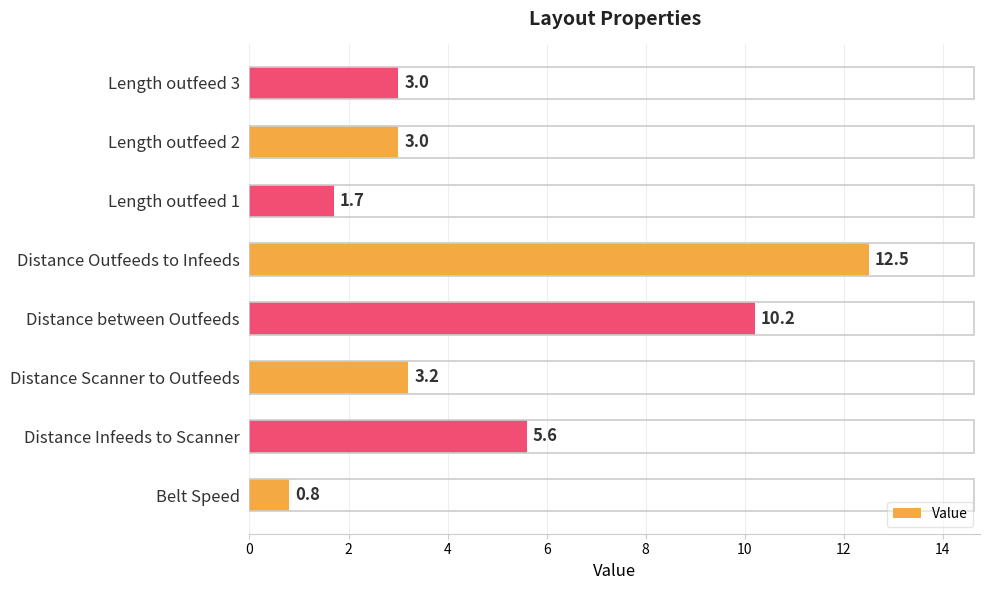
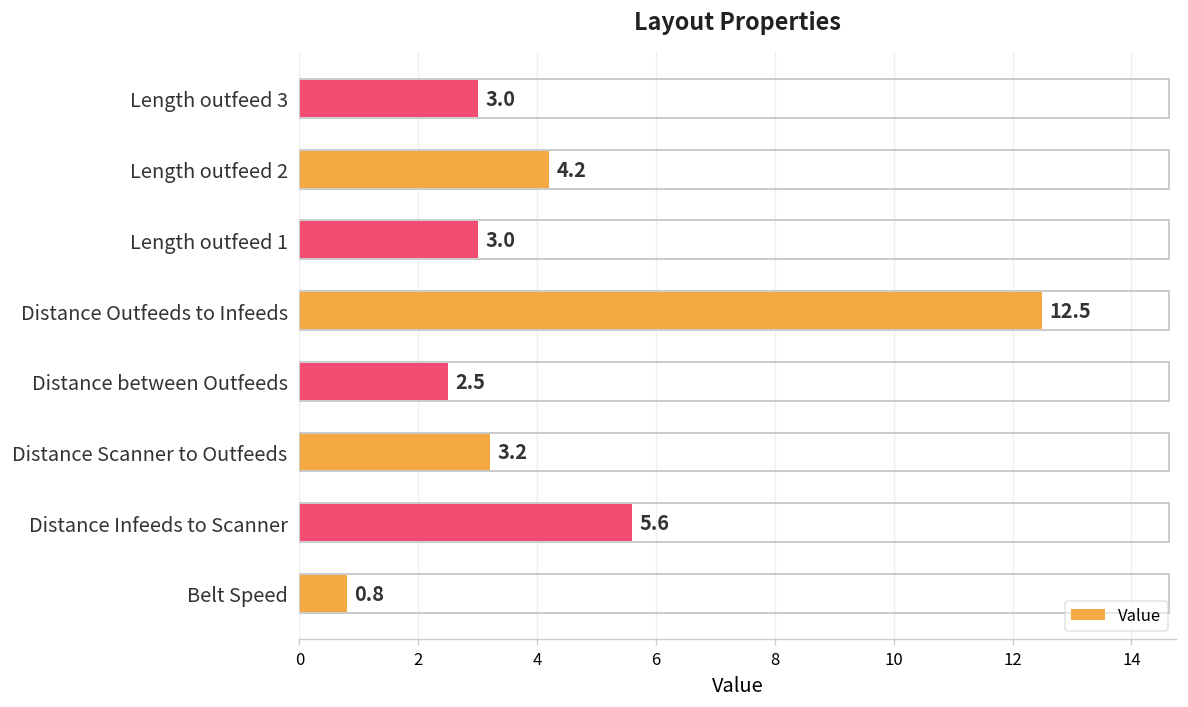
Length outfeed 2: 3.0 -> 4.2
Length outfeed 1: 1.7 -> 3.0
Distance between Outfeeds: 10.2 -> 2.5
